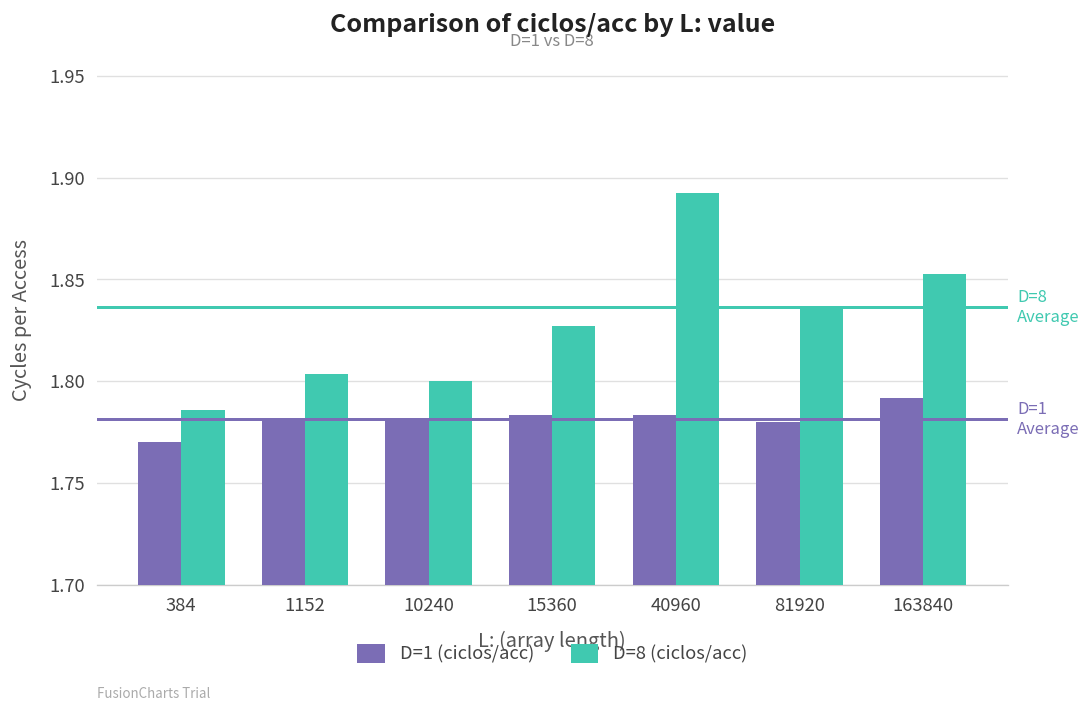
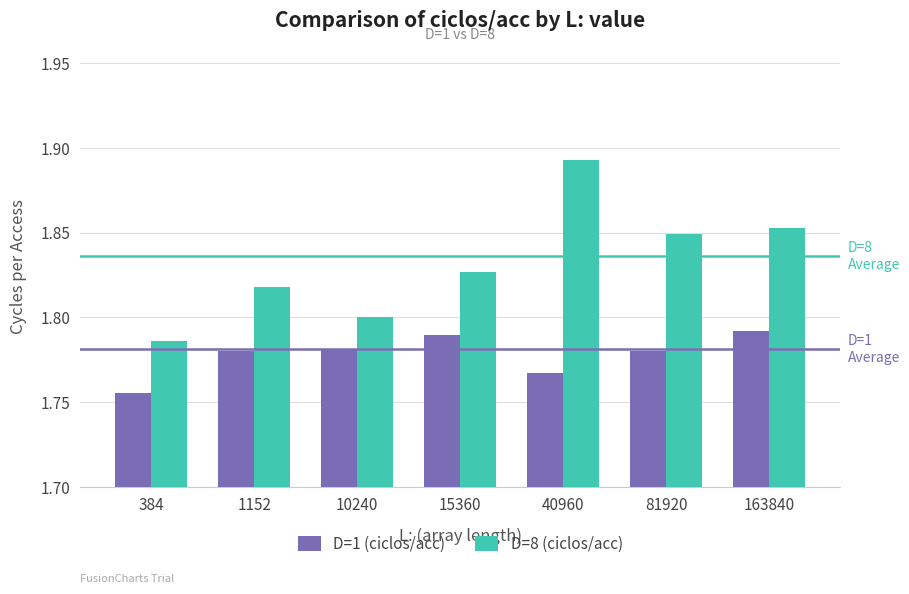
D=1 (ciclos/acc), 384: 1.770 -> 1.755
D=8 (ciclos/acc), 1152: 1.803 -> 1.818
D=1 (ciclos/acc), 15360: 1.783 -> 1.790
D=1 (ciclos/acc), 40960: 1.783 -> 1.767
D=8 (ciclos/acc), 81920: 1.837 -> 1.849
